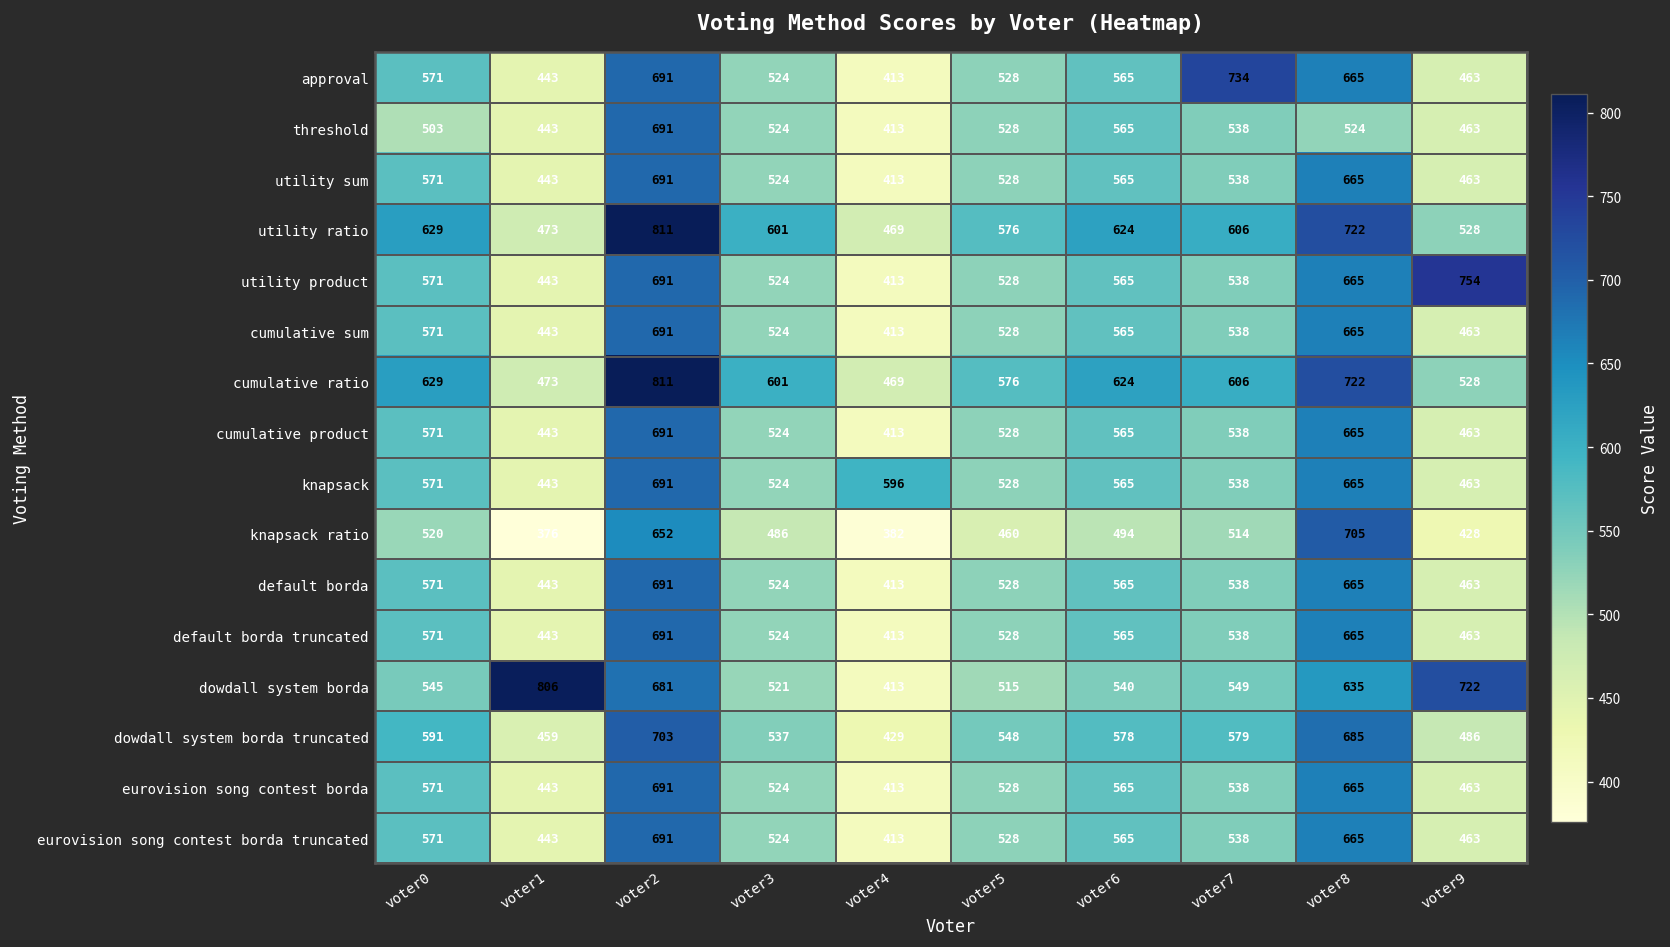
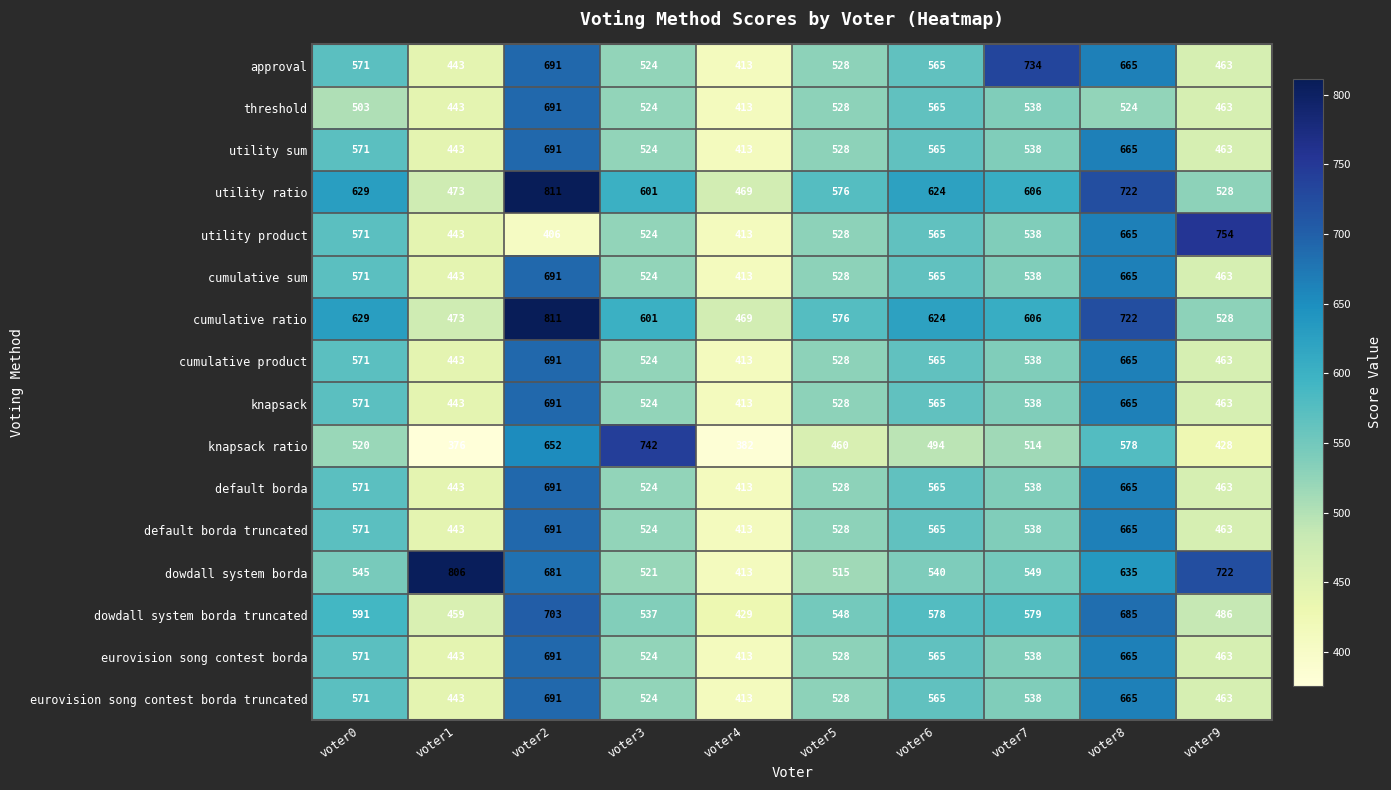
utility product, voter2: 691 -> 406
knapsack, voter4: 596 -> 413
knapsack ratio, voter3: 486 -> 742
knapsack ratio, voter8: 705 -> 578
